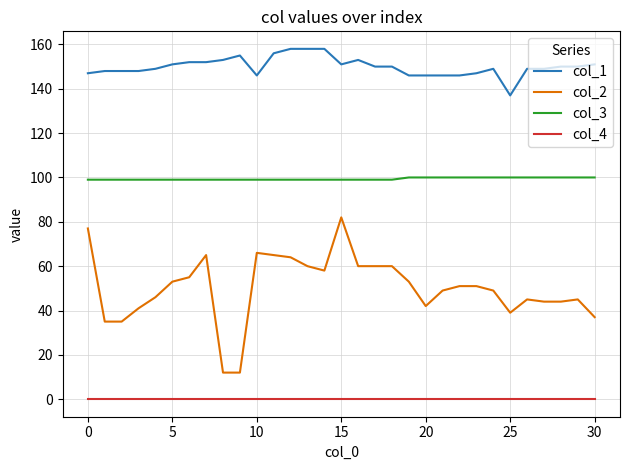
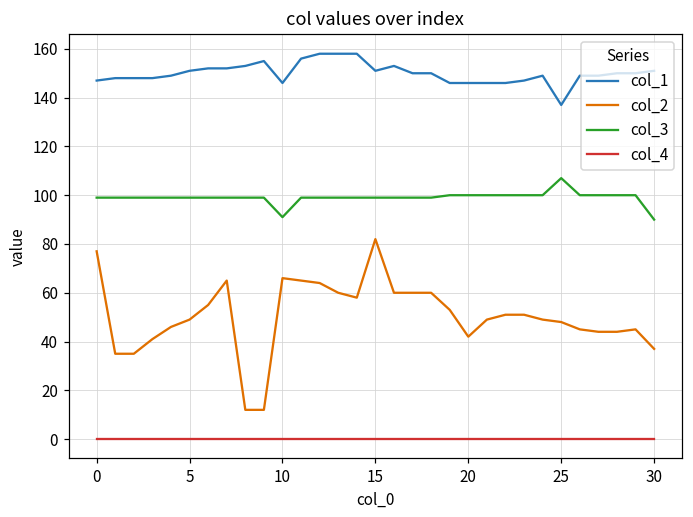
col_2, 5: 53 -> 49
col_3, 10: 99 -> 91
col_2, 25: 39 -> 48
col_3, 25: 100 -> 107
col_3, 30: 100 -> 90
